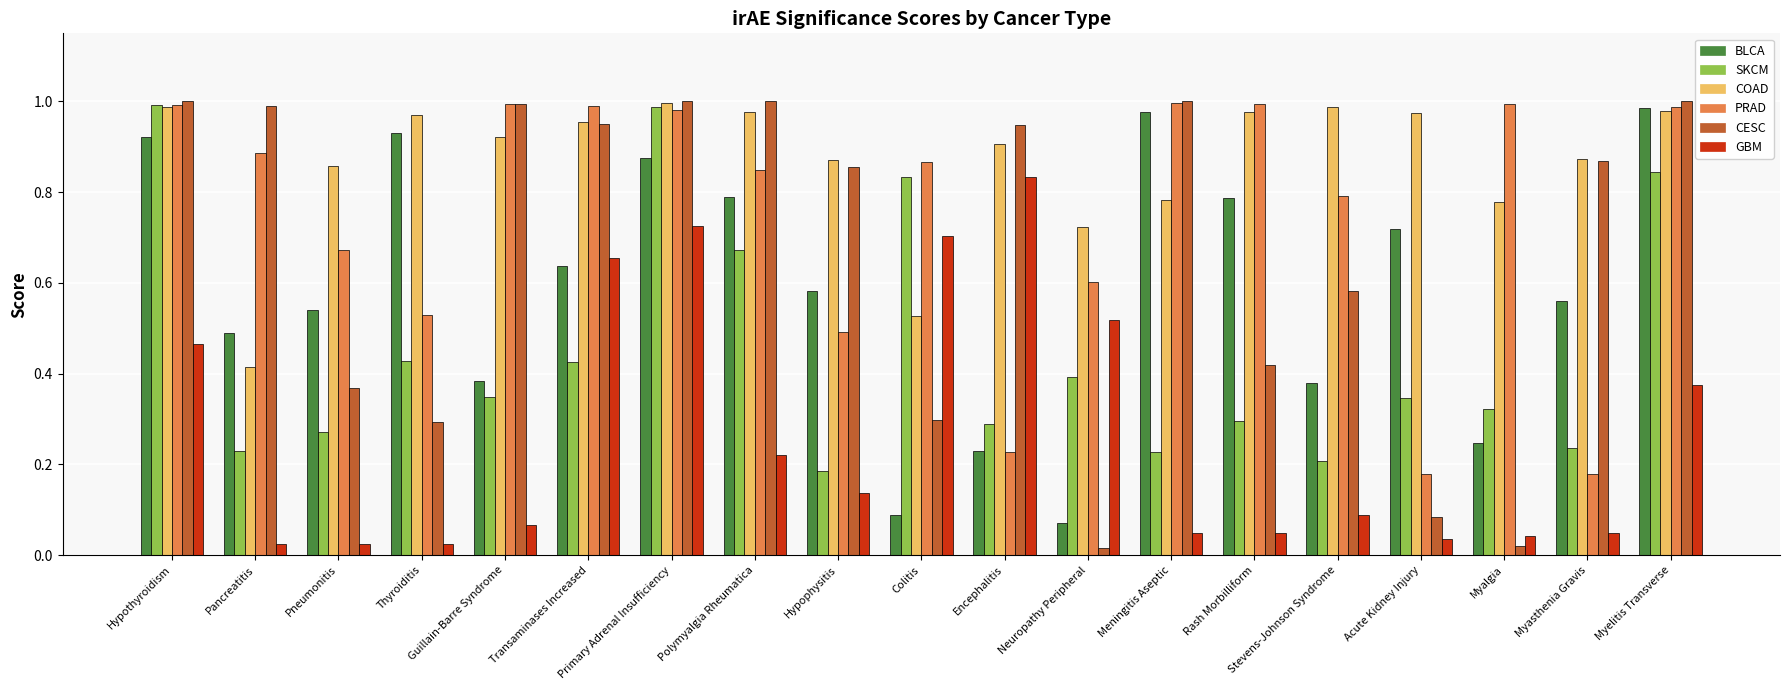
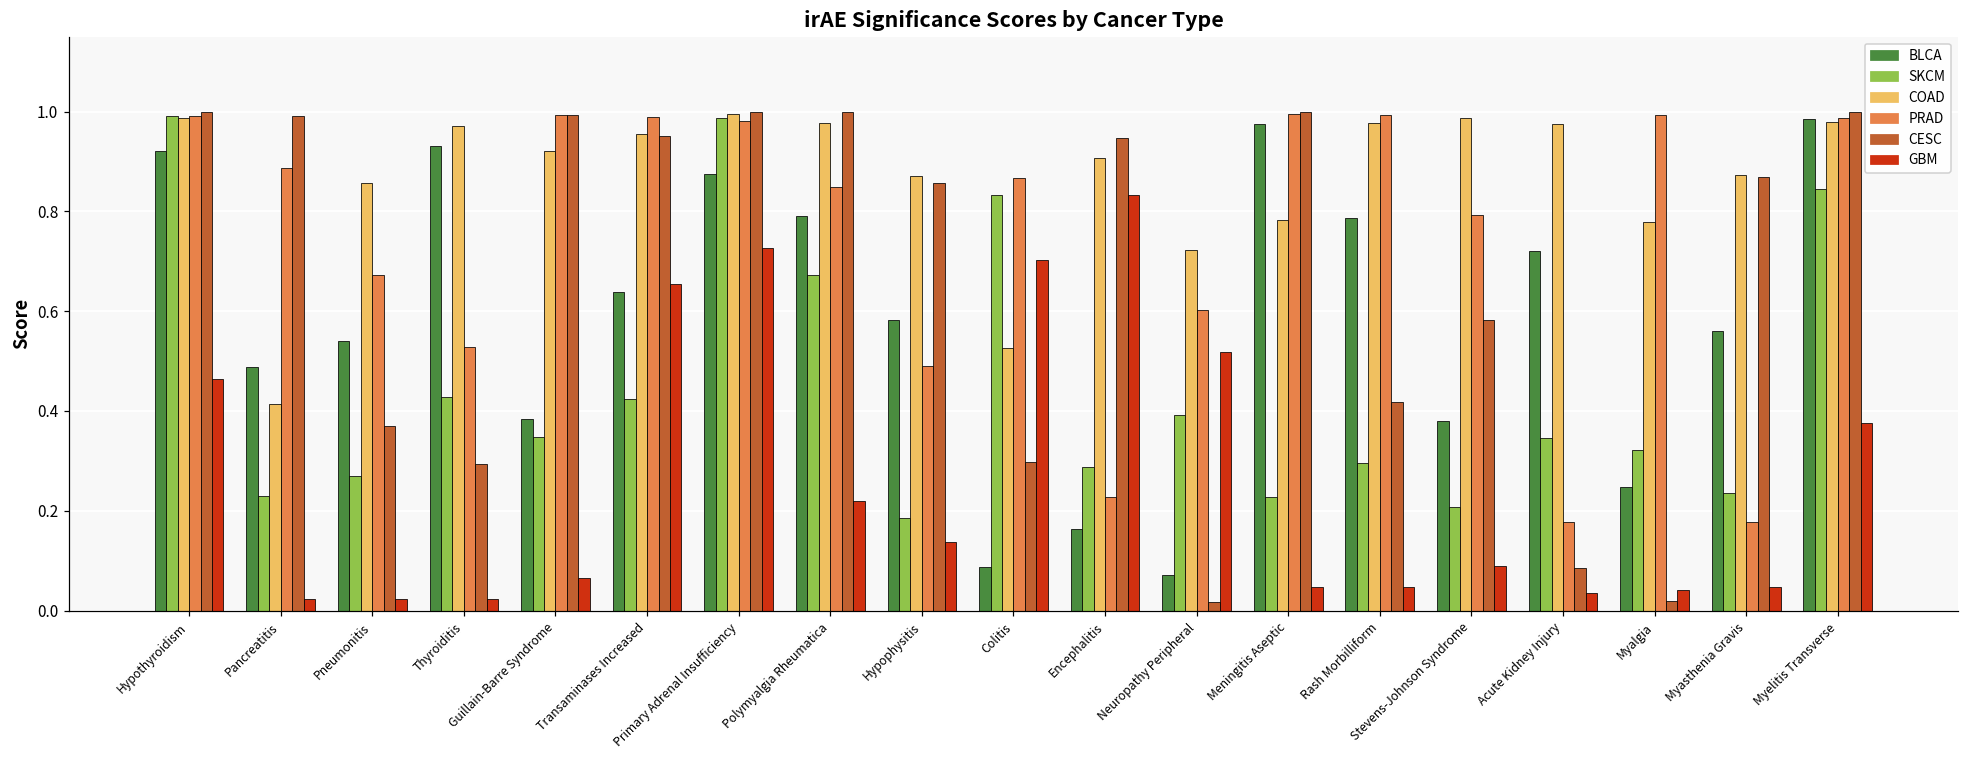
BLCA, Encephalitis: 0.23 -> 0.16
